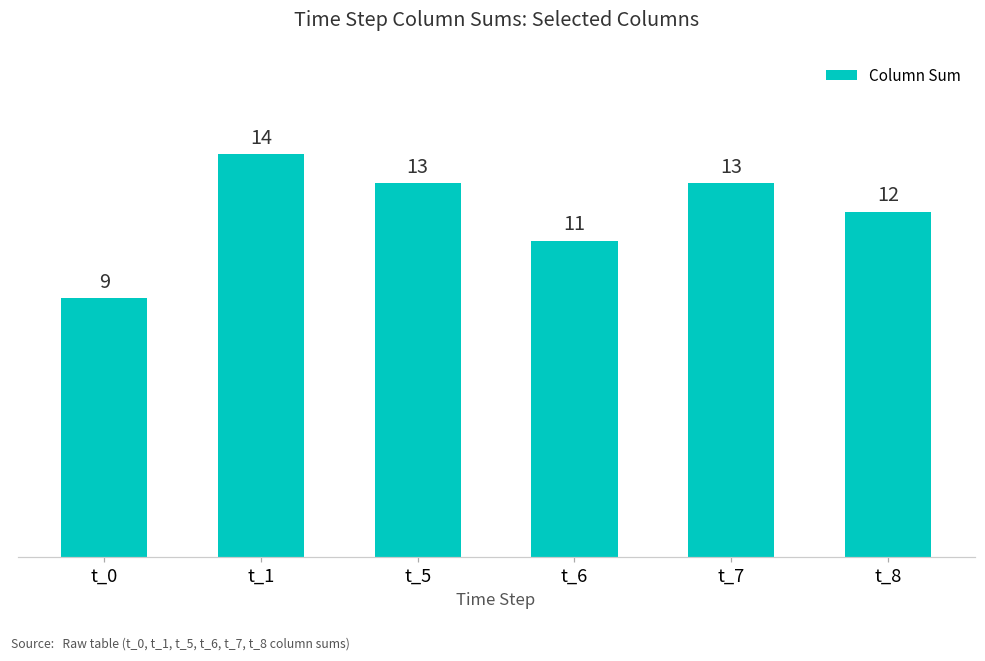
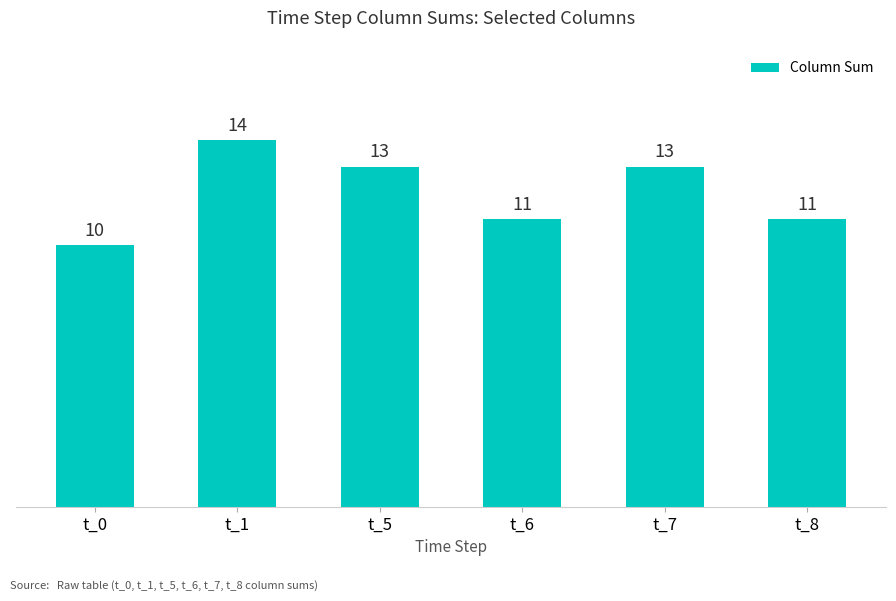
t_0: 9 -> 10
t_8: 12 -> 11
